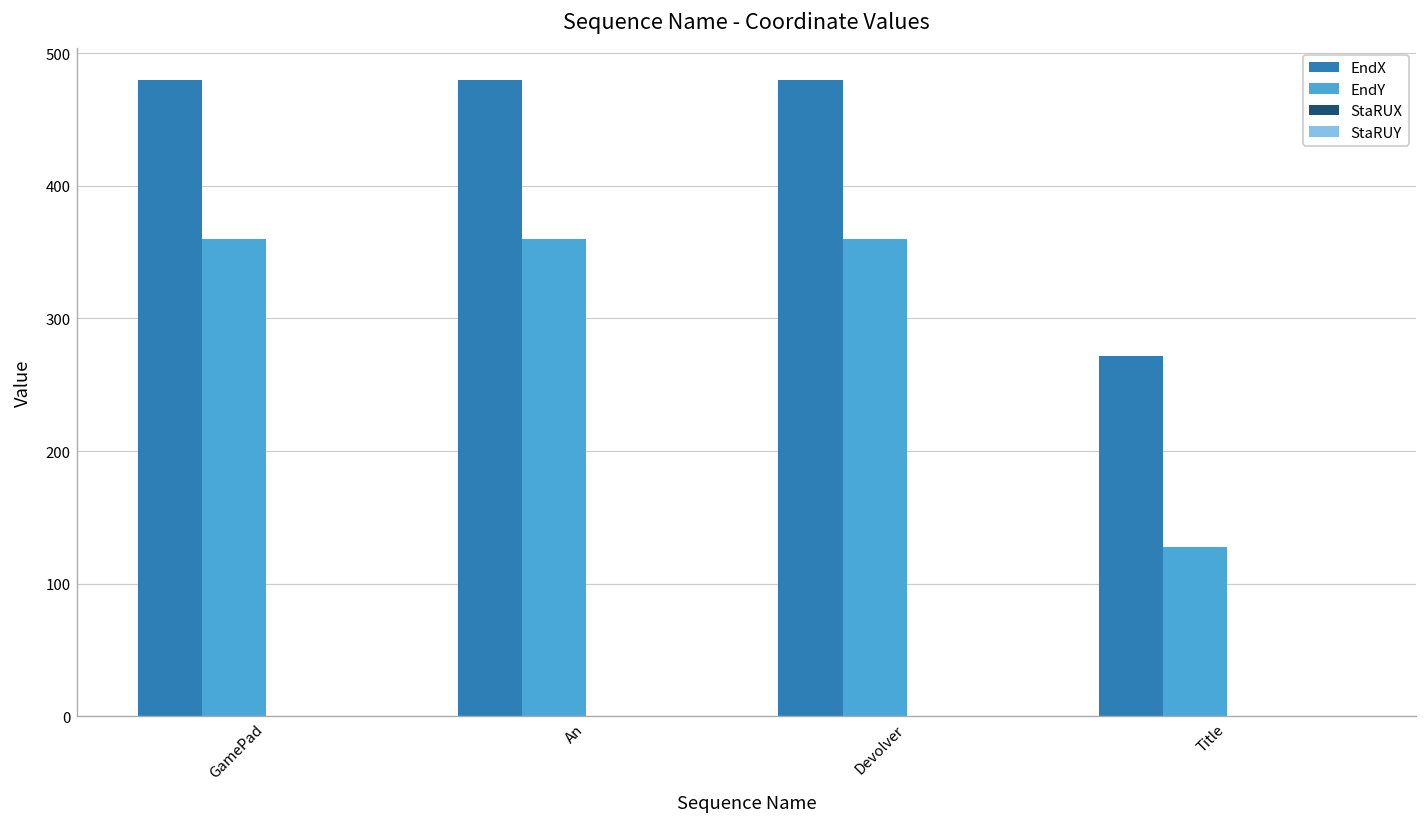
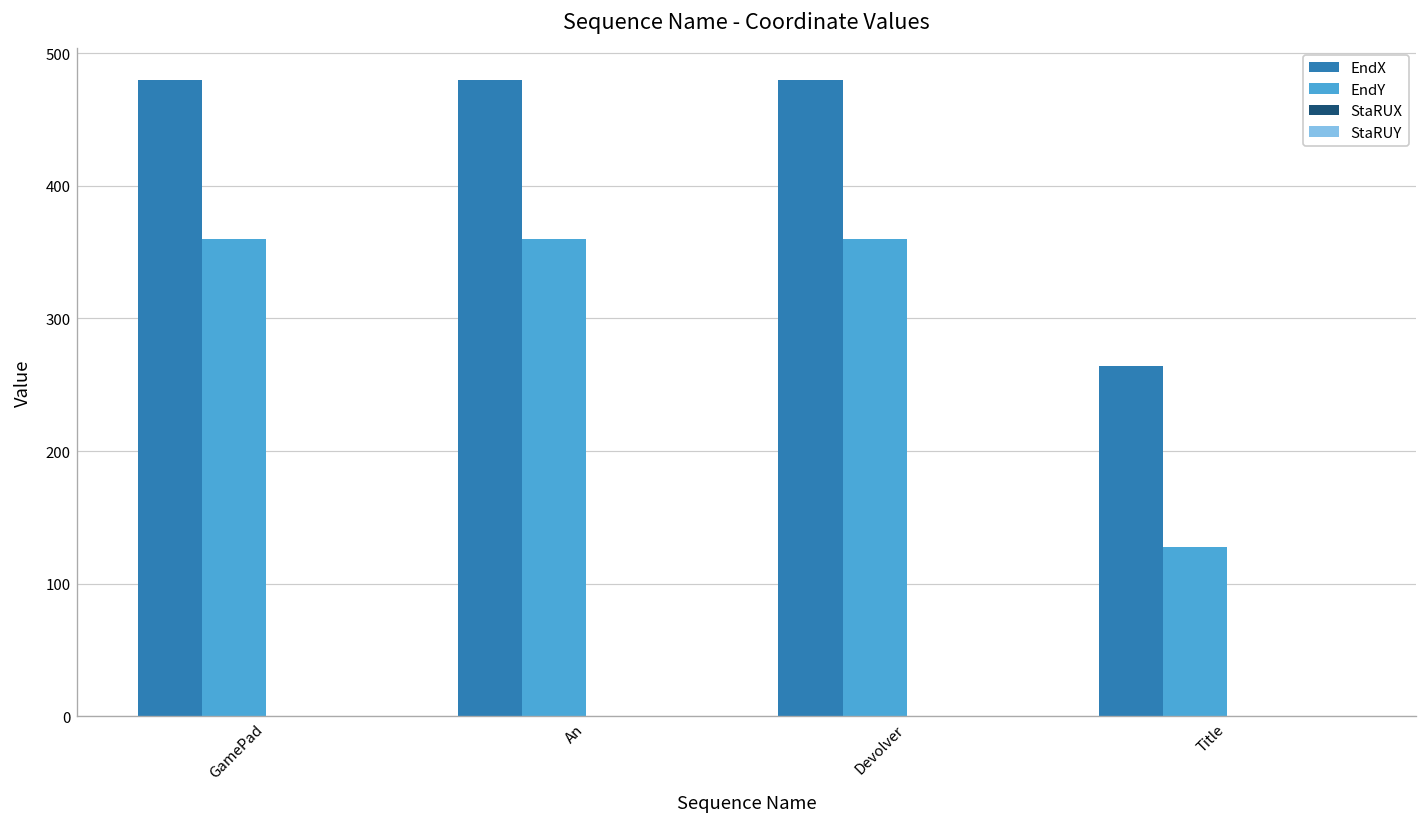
EndX, Title: 272 -> 264
